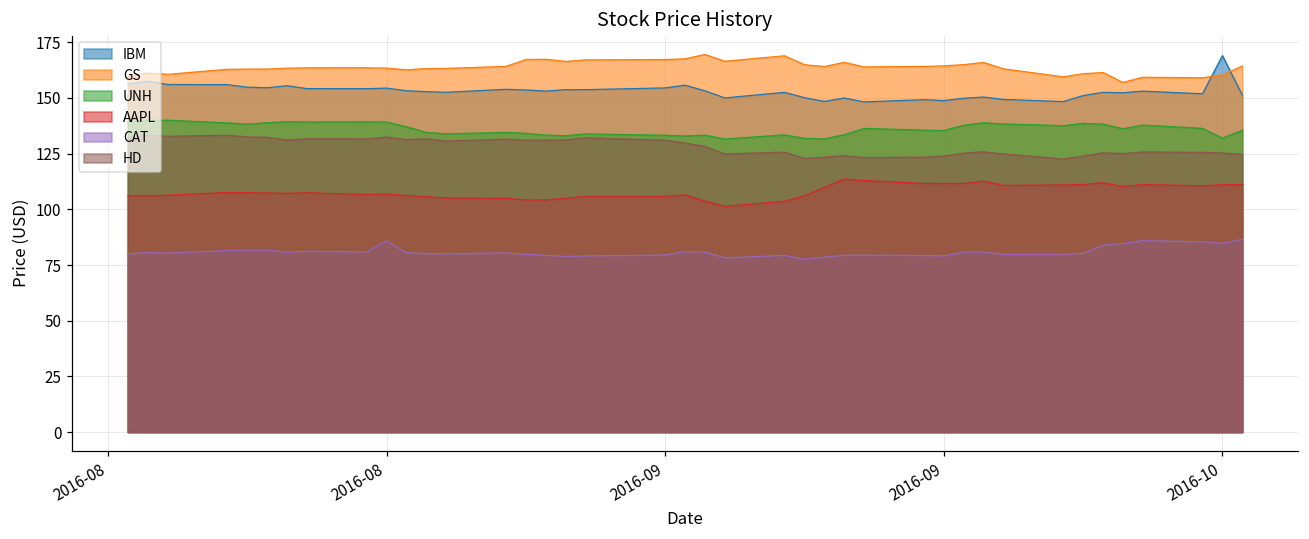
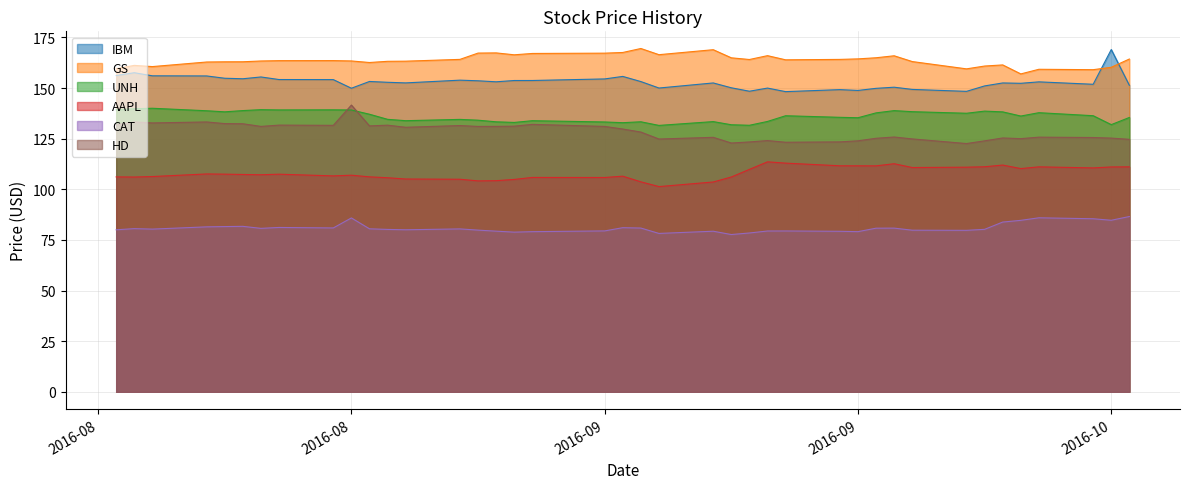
IBM, 2016-08: 154 -> 150
HD, 2016-08: 132 -> 142
